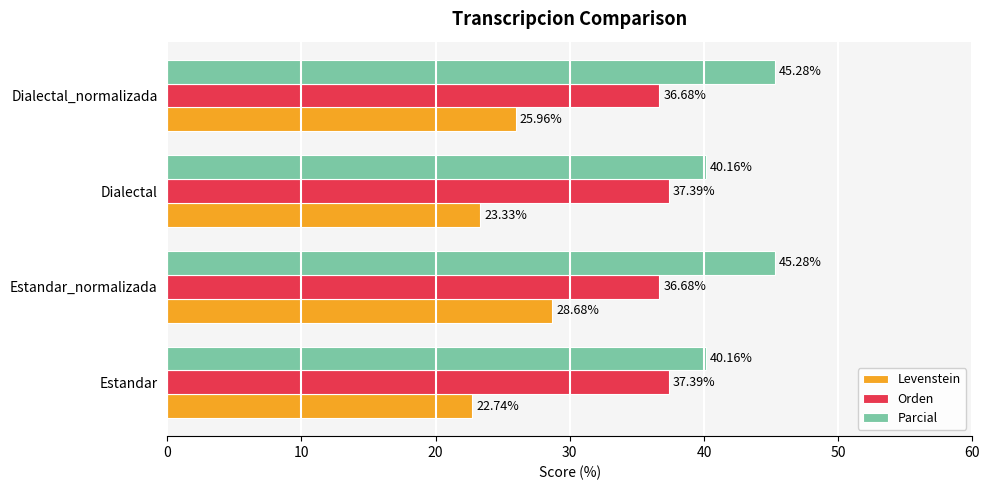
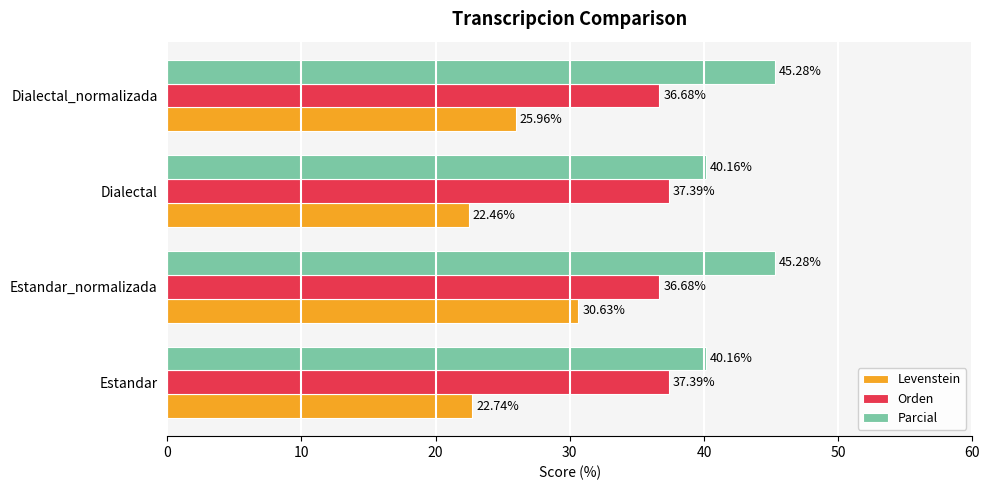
Levenstein, Dialectal: 23.33% -> 22.46%
Levenstein, Estandar_normalizada: 28.68% -> 30.63%
